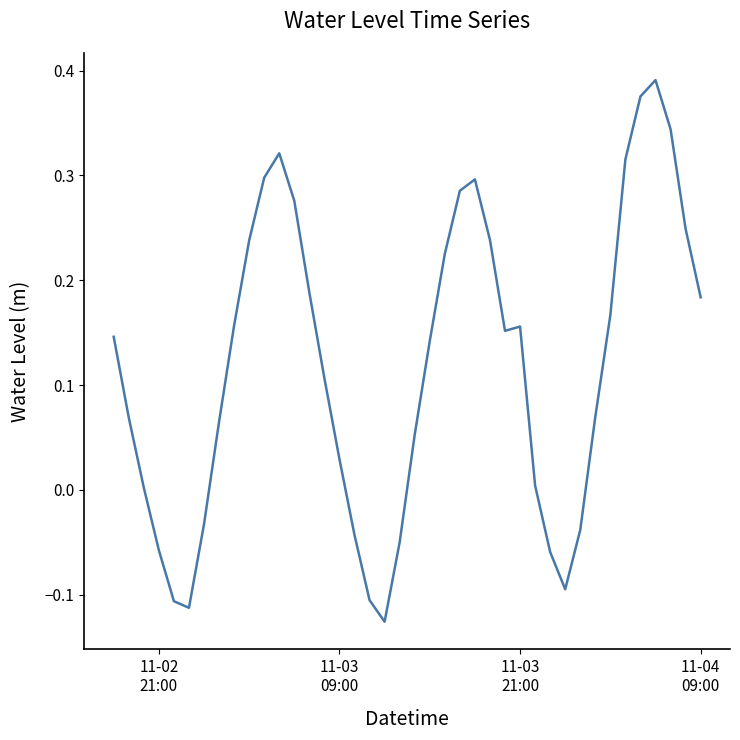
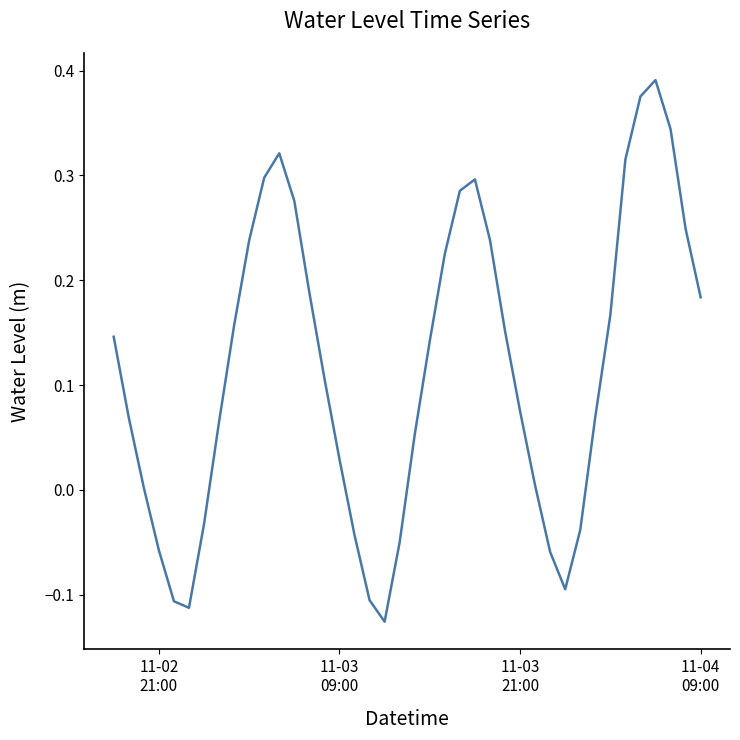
11-03 21:00: 0.156 -> 0.075
